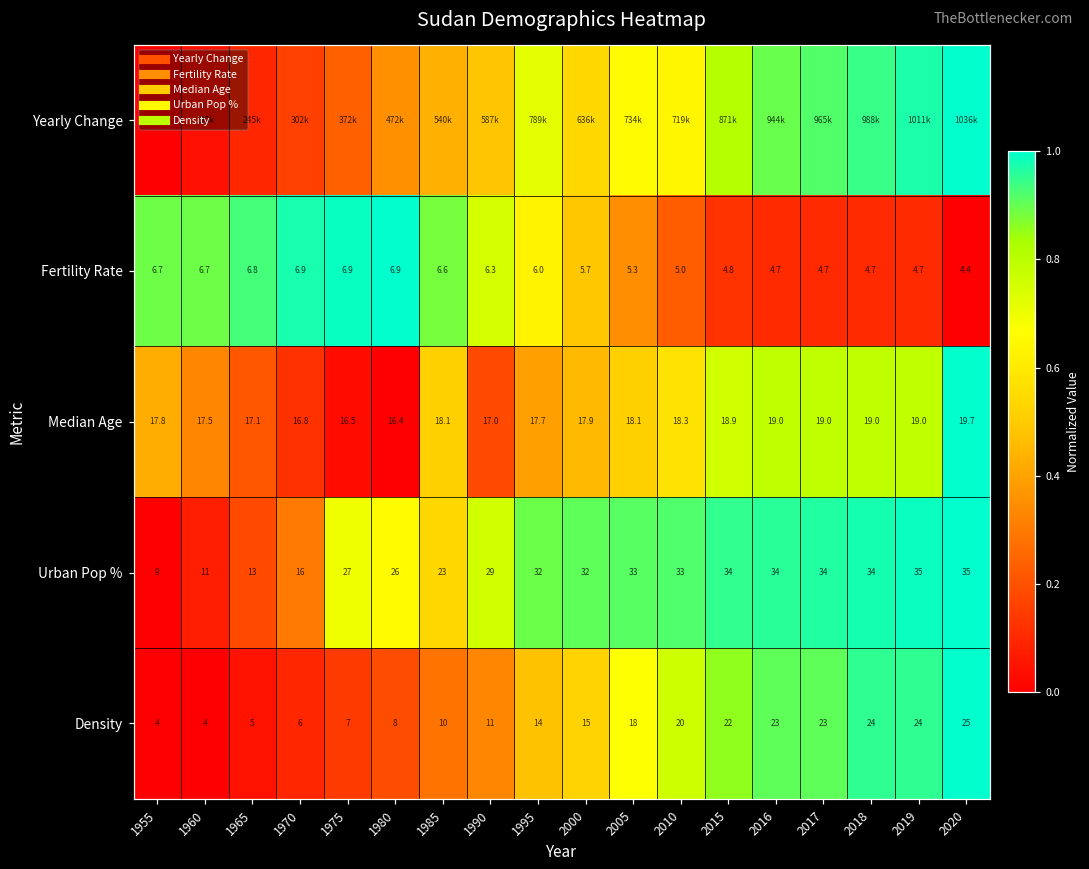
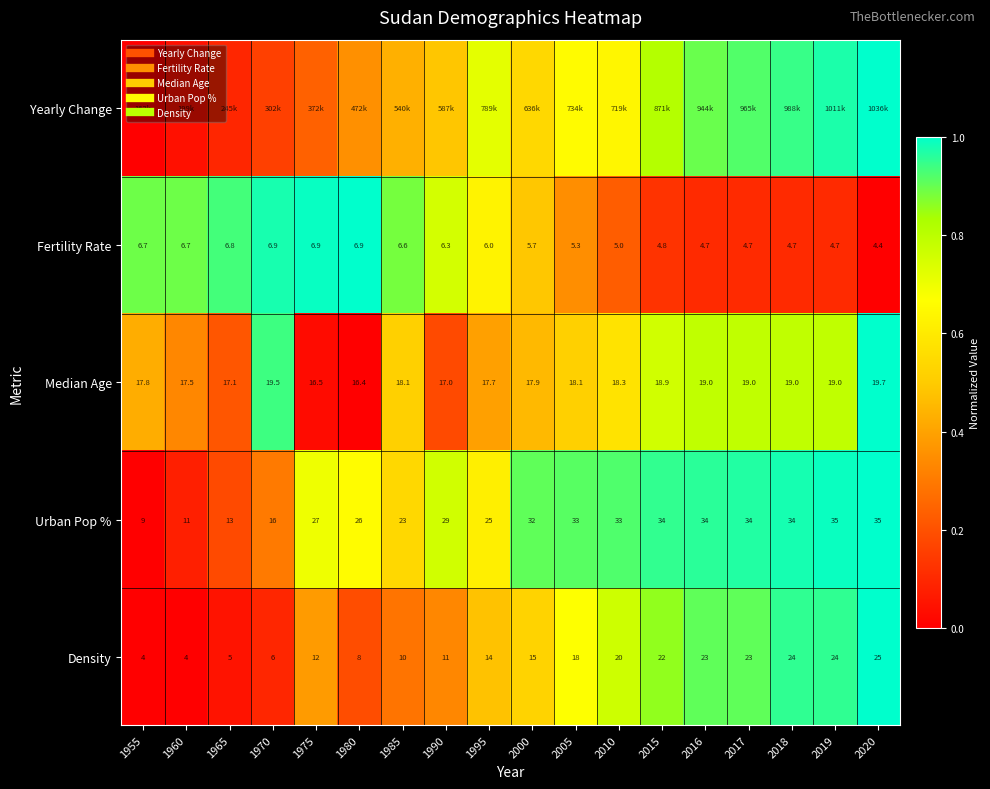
Median Age, 1970: 16.8 -> 19.5
Urban Pop %, 1995: 32 -> 25
Density, 1975: 7 -> 12
